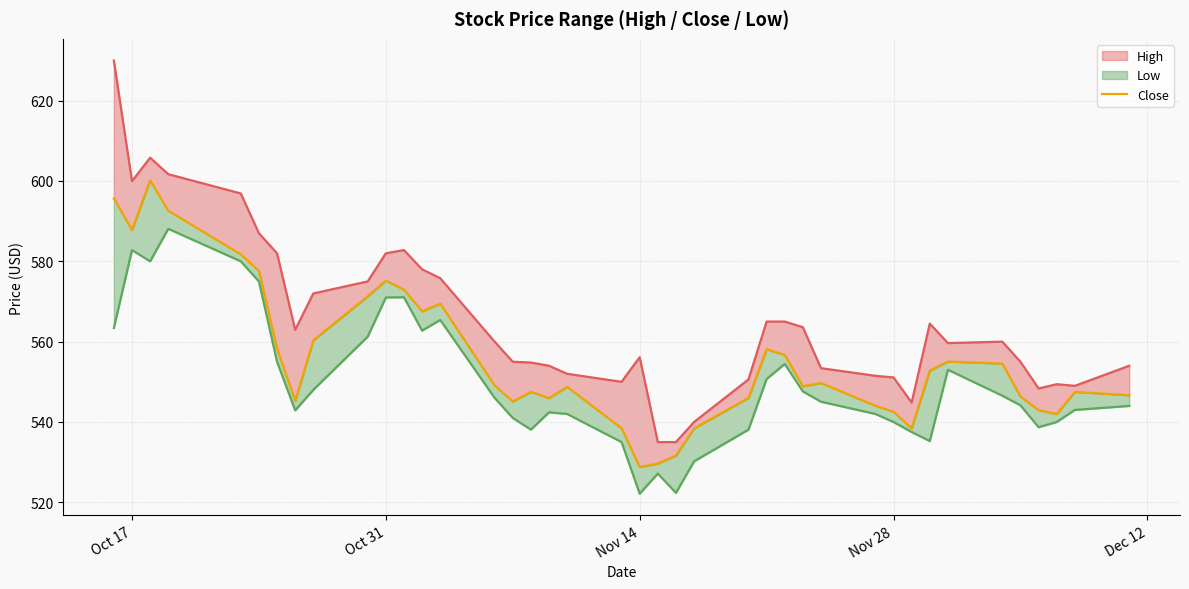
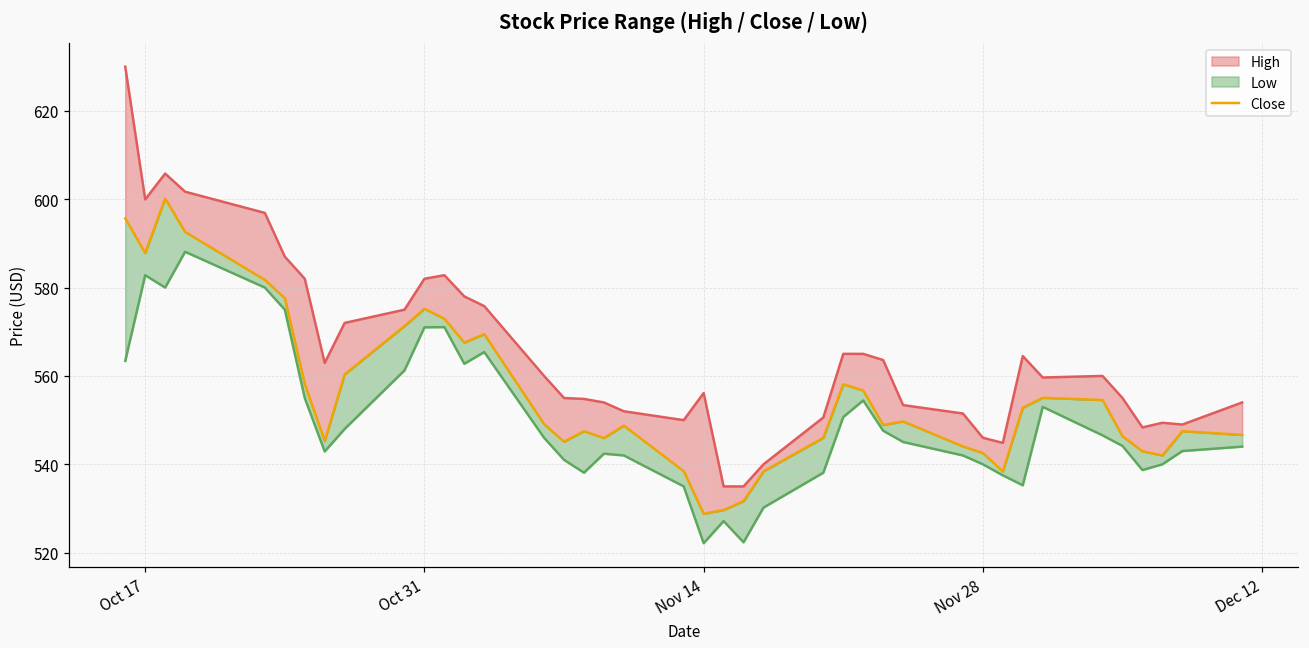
High, Nov 28: 551 -> 546
